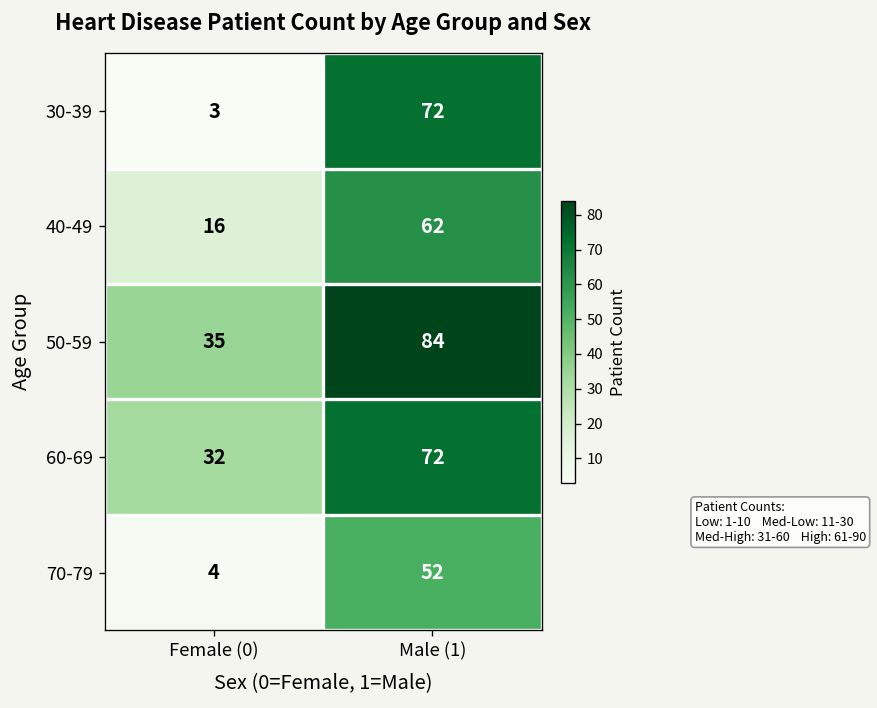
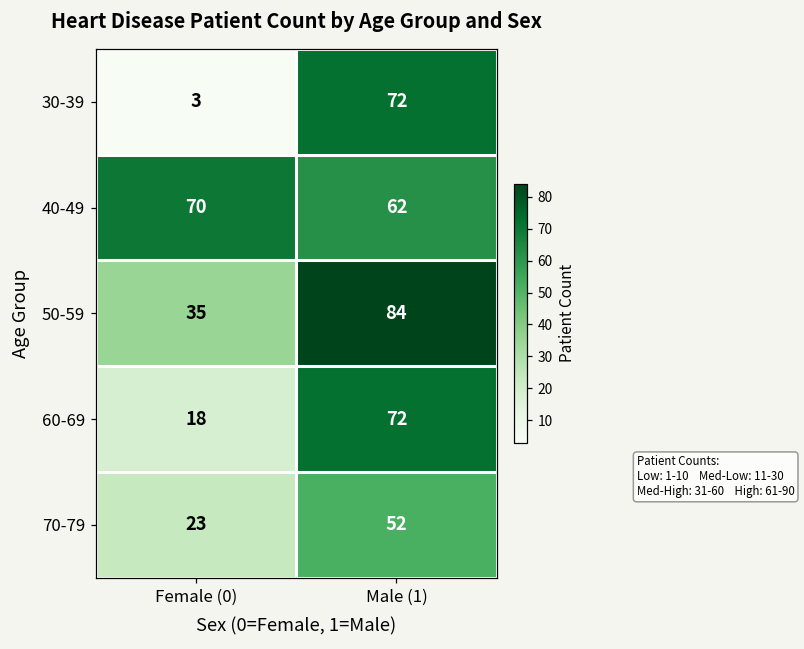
40-49, Female (0): 16 -> 70
60-69, Female (0): 32 -> 18
70-79, Female (0): 4 -> 23
